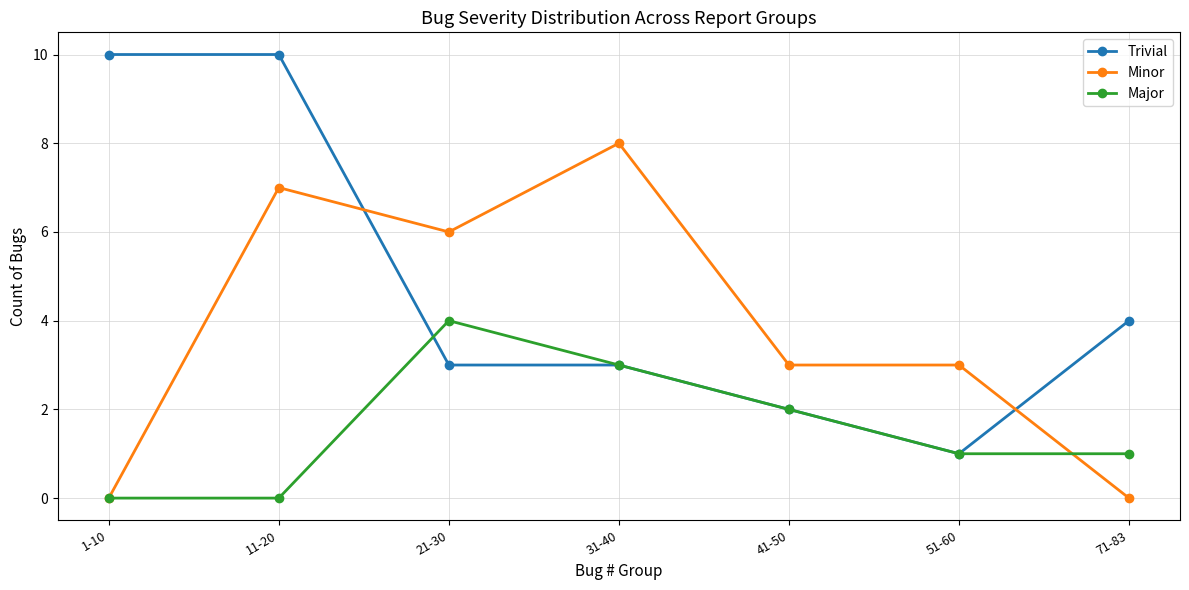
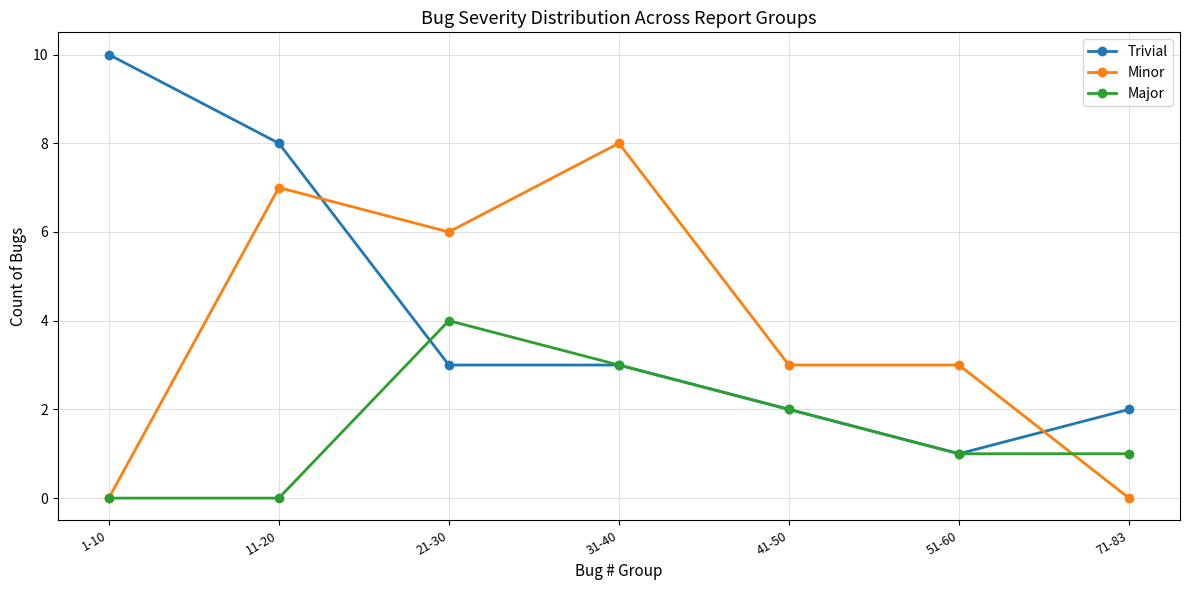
Trivial, 11-20: 10 -> 8
Trivial, 71-83: 4 -> 2
